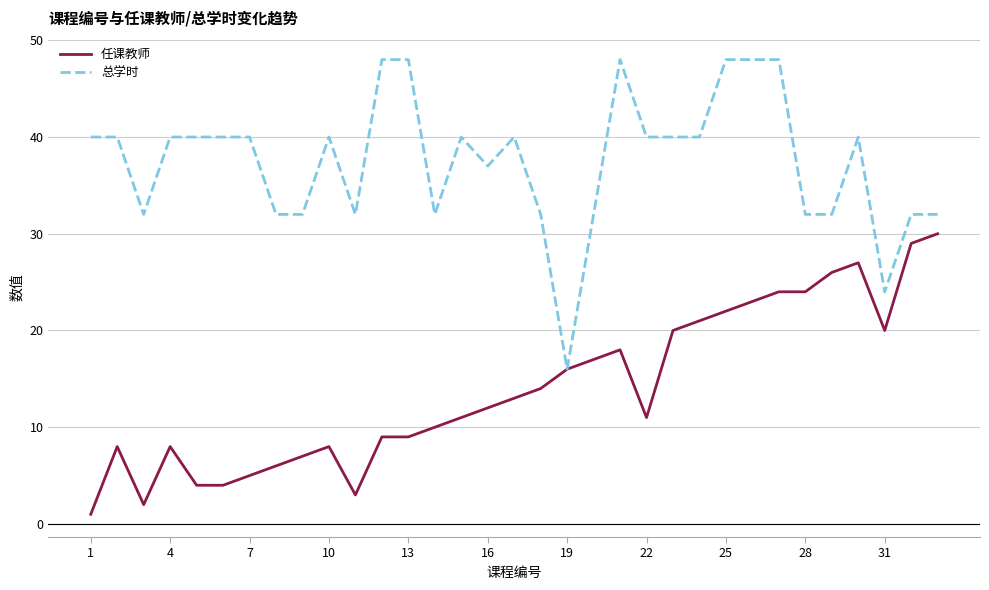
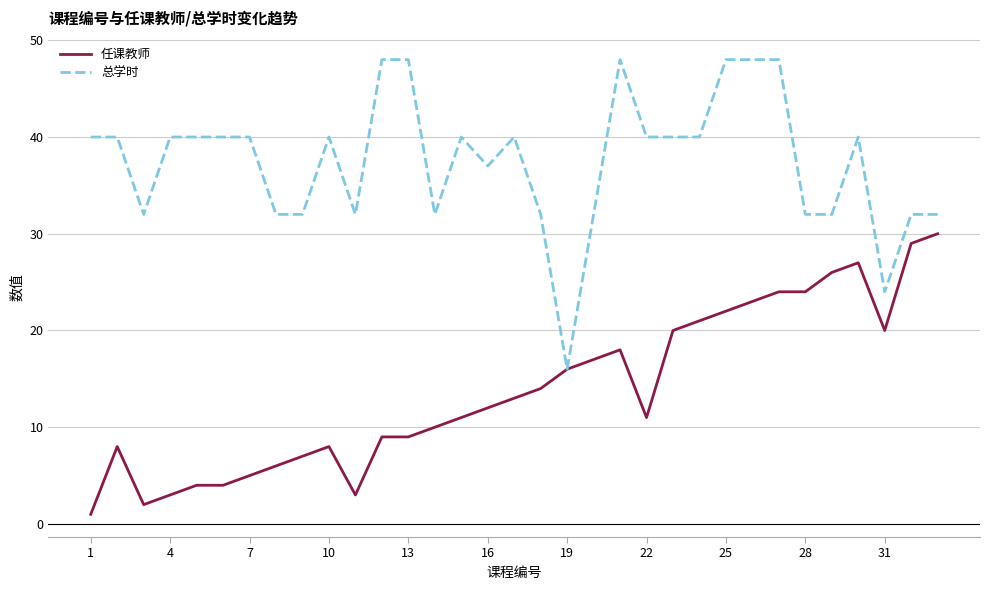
任课教师, 4: 8 -> 3
